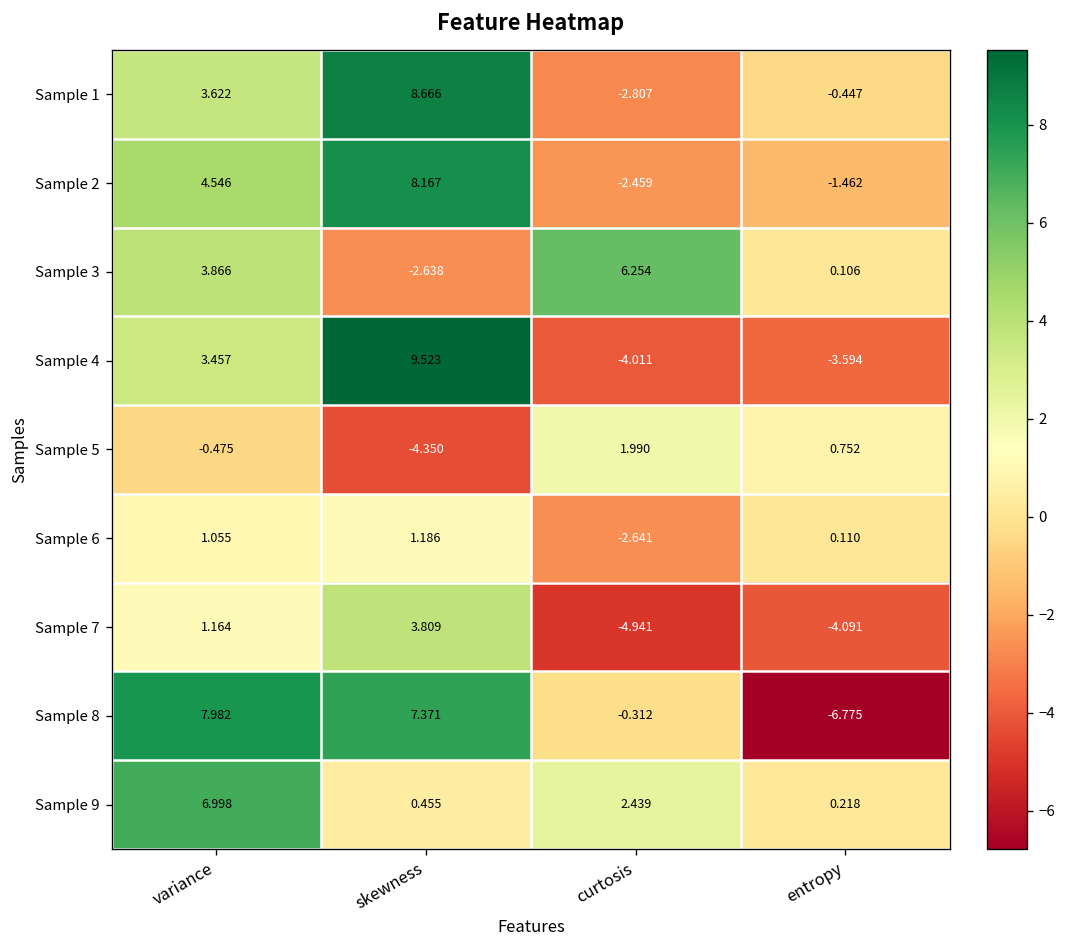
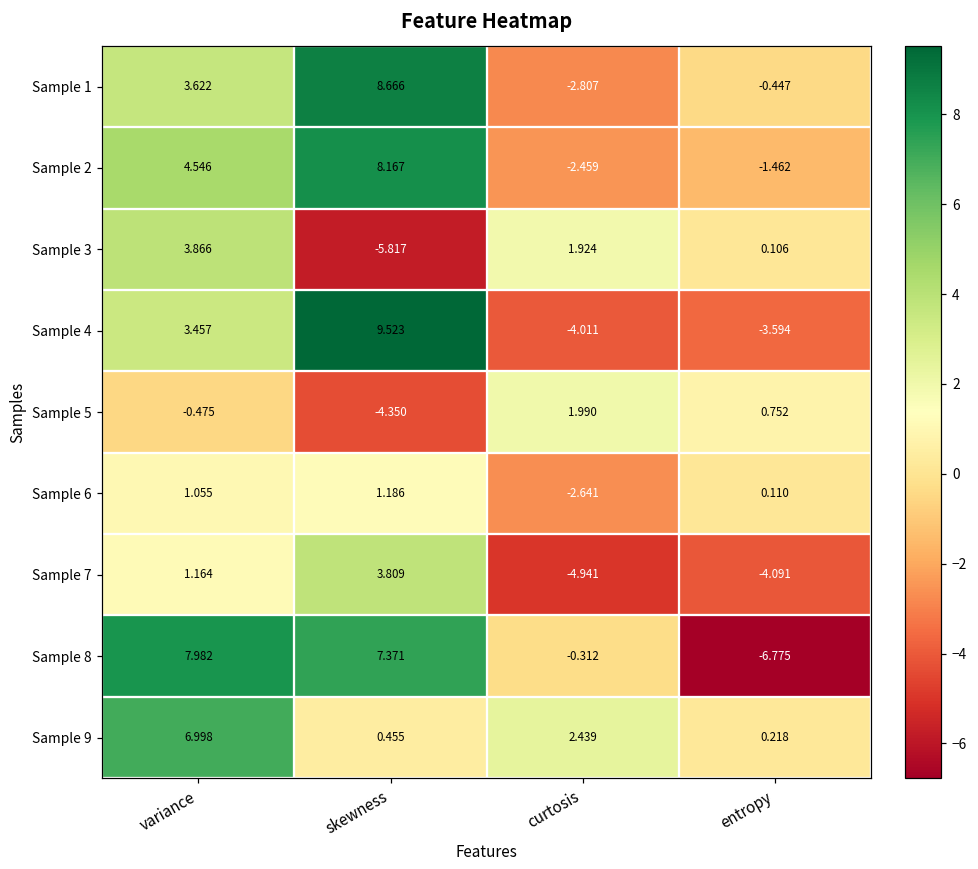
Sample 3, skewness: -2.638 -> -5.817
Sample 3, curtosis: 6.254 -> 1.924
